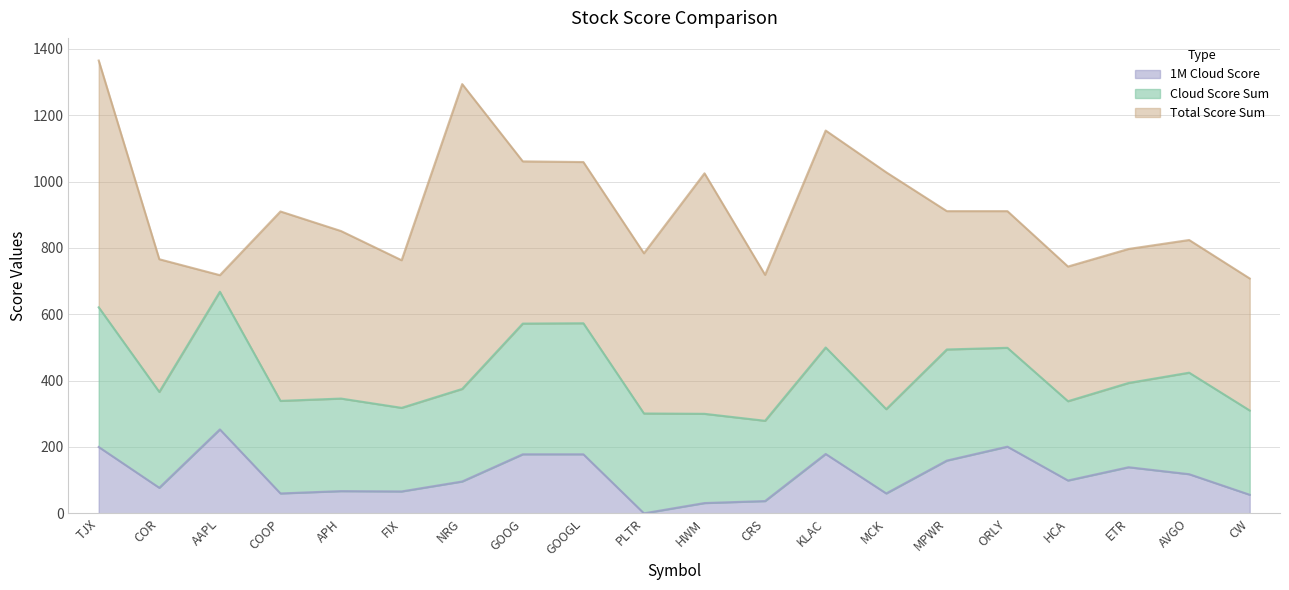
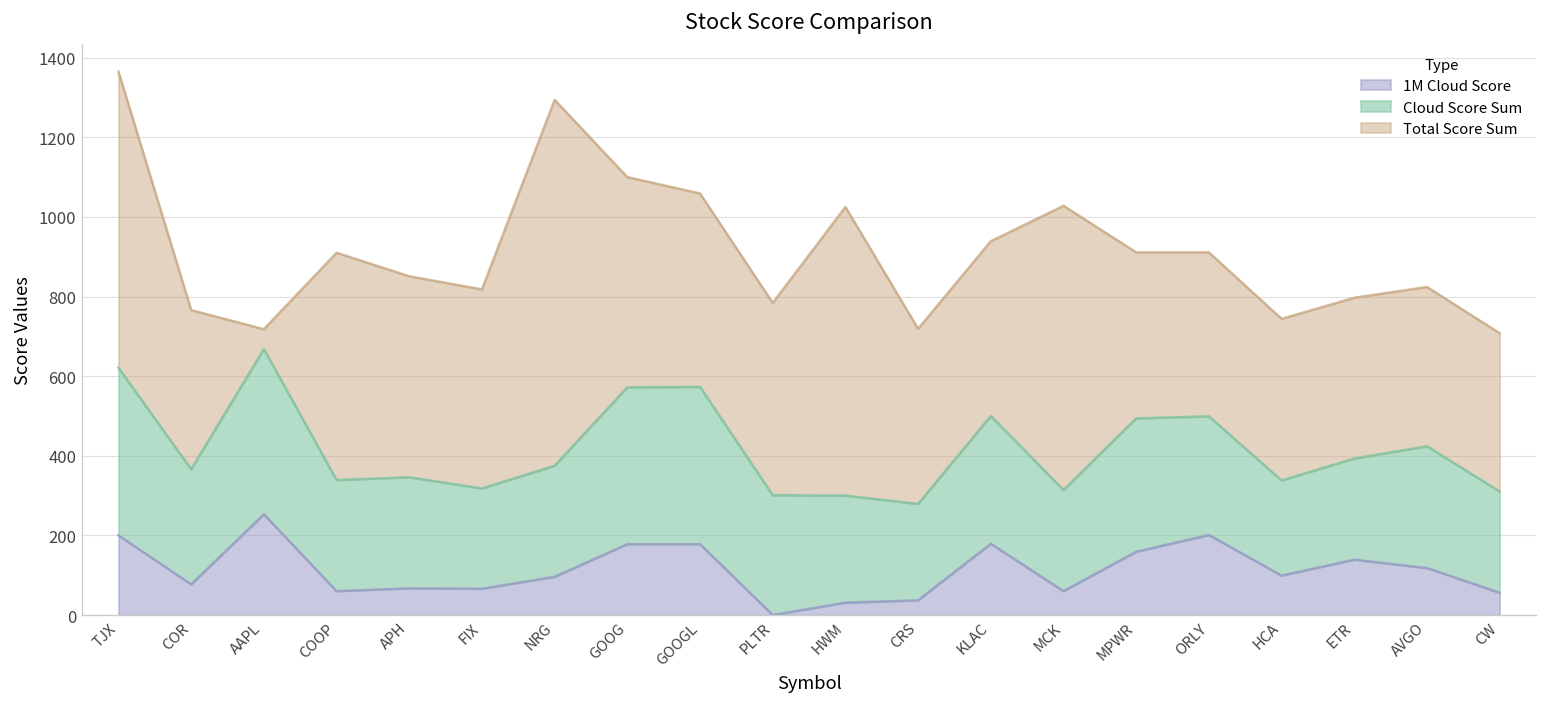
Total Score Sum, FIX: 450 -> 500
Total Score Sum, GOOG: 490 -> 530
Total Score Sum, KLAC: 650 -> 440
